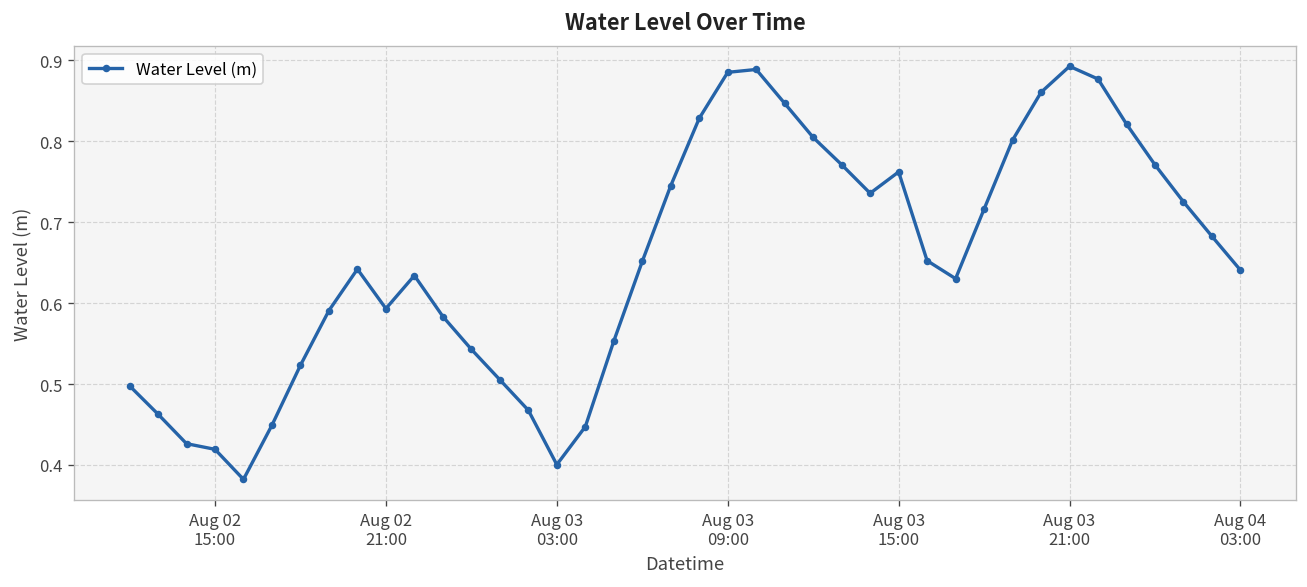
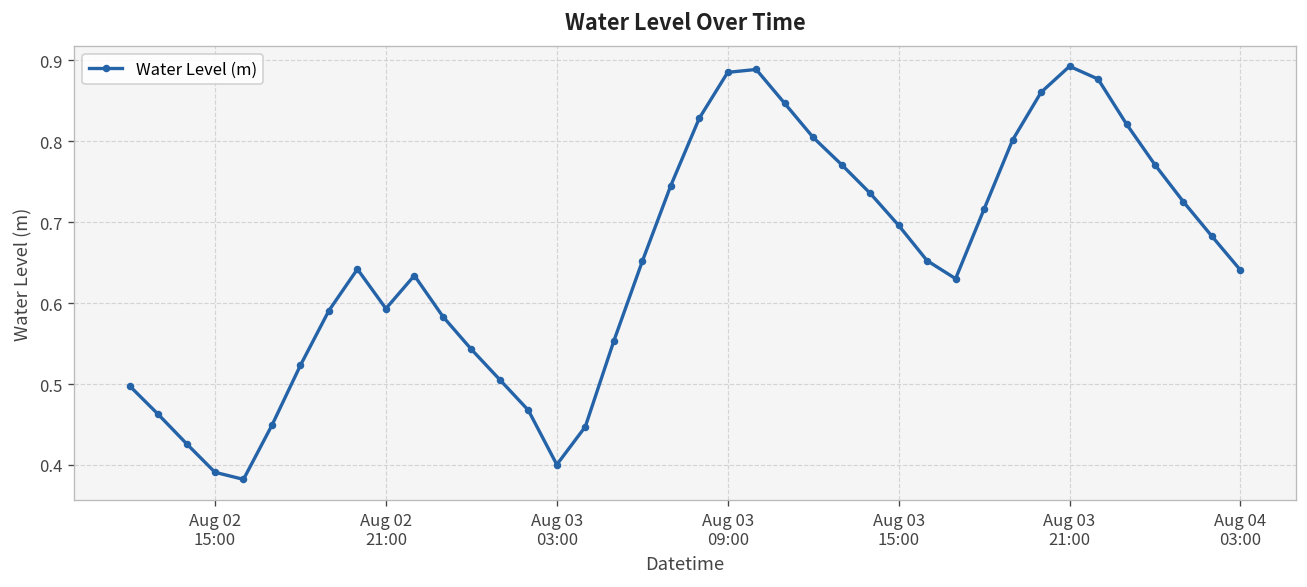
Aug 02 15:00: 0.42 -> 0.39
Aug 03 15:00: 0.76 -> 0.70
